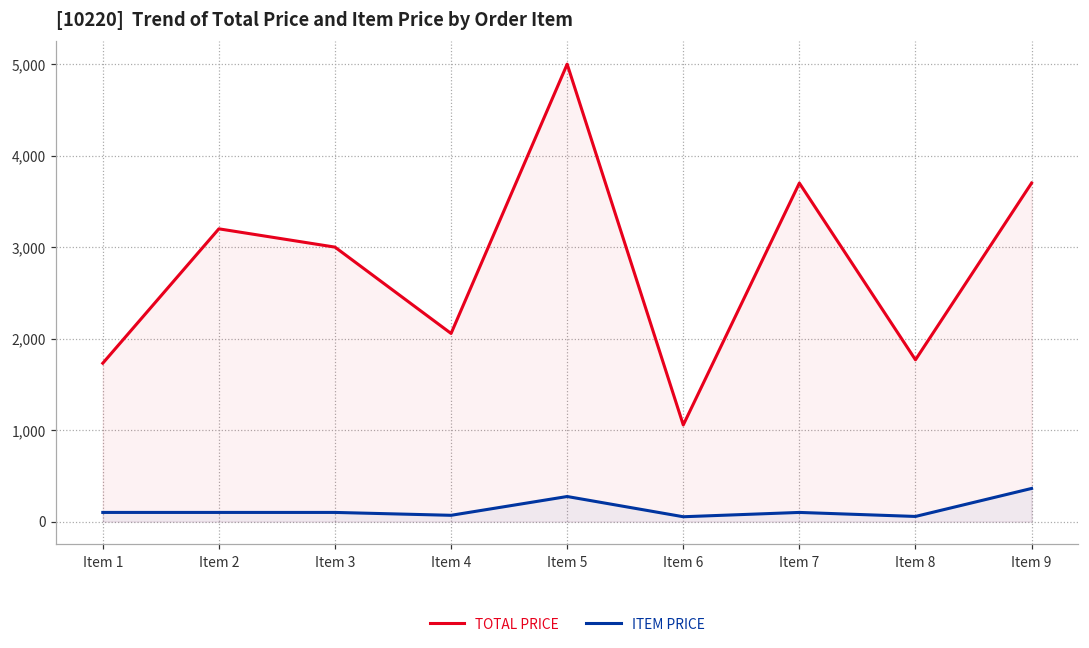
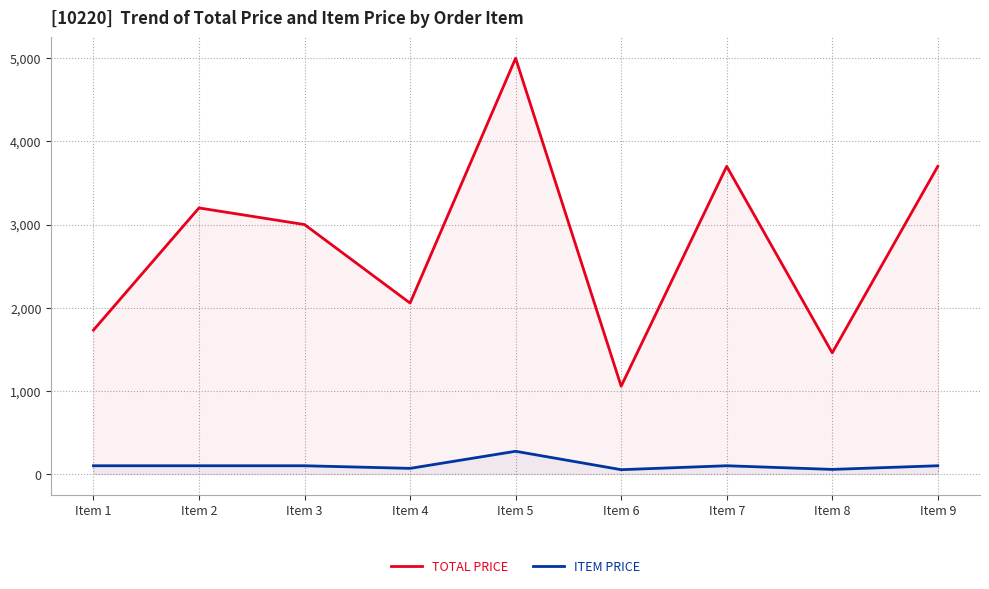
TOTAL PRICE, Item 8: 1,800 -> 1,500
ITEM PRICE, Item 9: 400 -> 100
